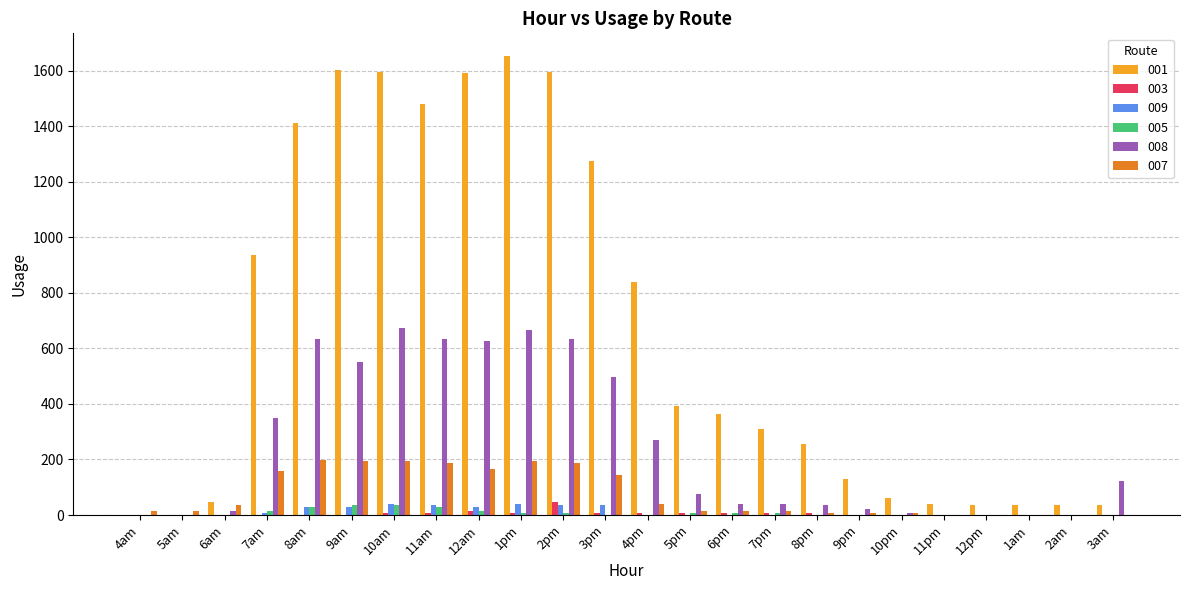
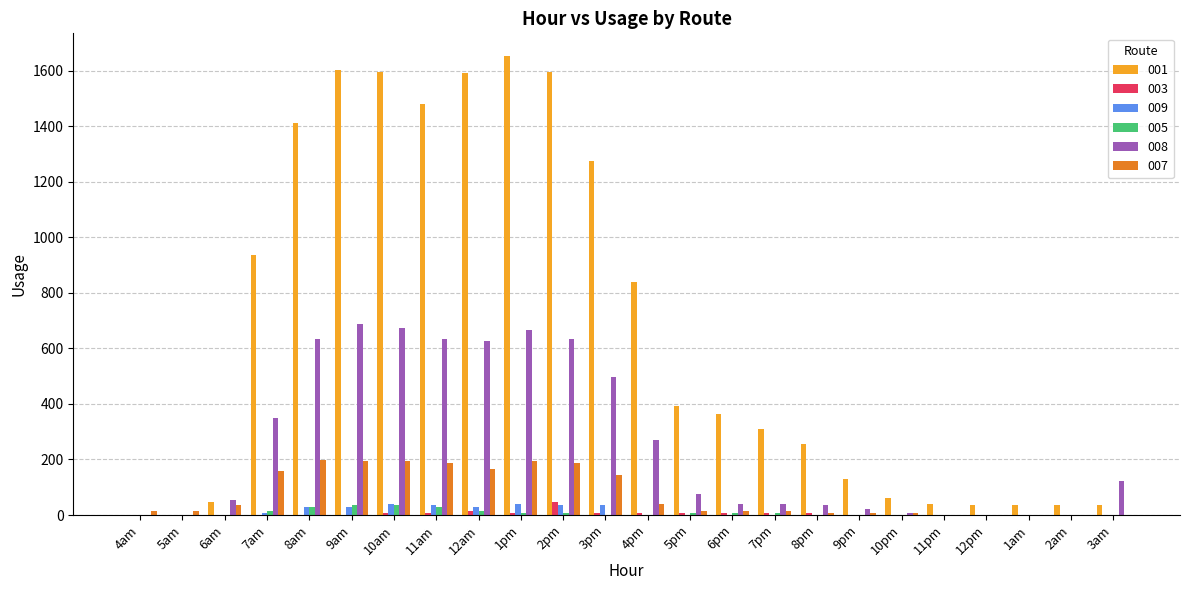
008, 6am: 10 -> 50
008, 9am: 550 -> 690
